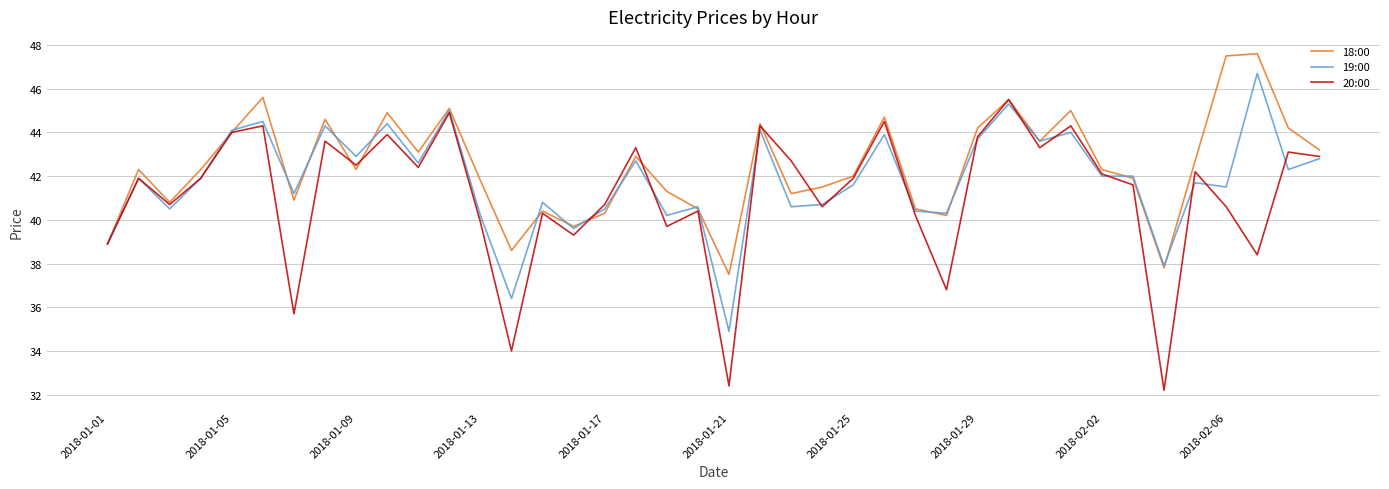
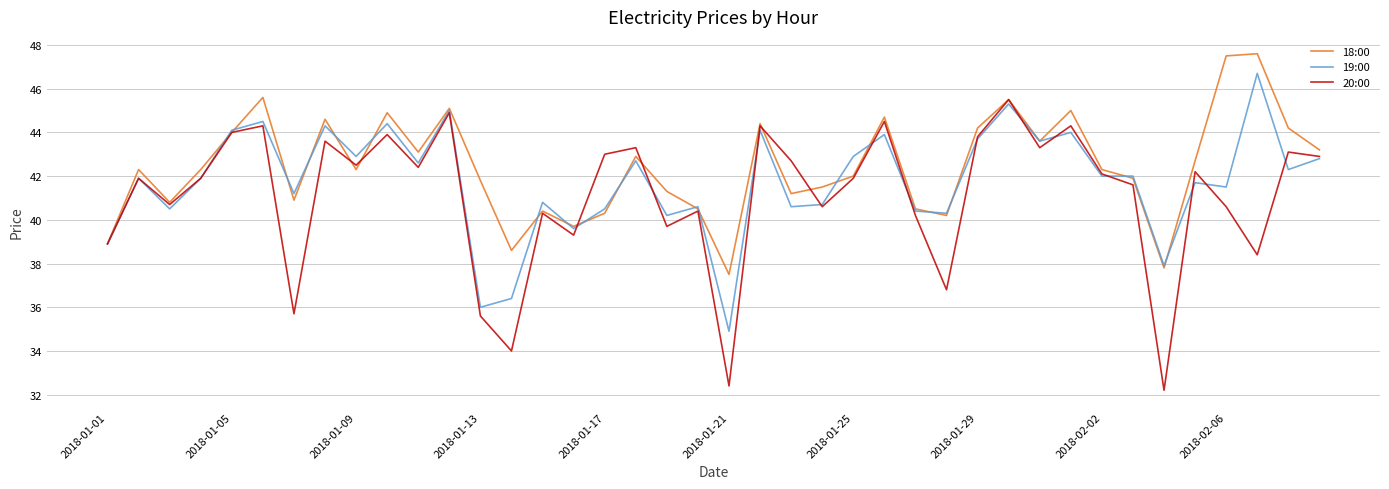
19:00, 2018-01-13: 40.2 -> 36.0
20:00, 2018-01-13: 39.9 -> 35.6
20:00, 2018-01-17: 40.7 -> 43.0
19:00, 2018-01-25: 41.6 -> 42.9
